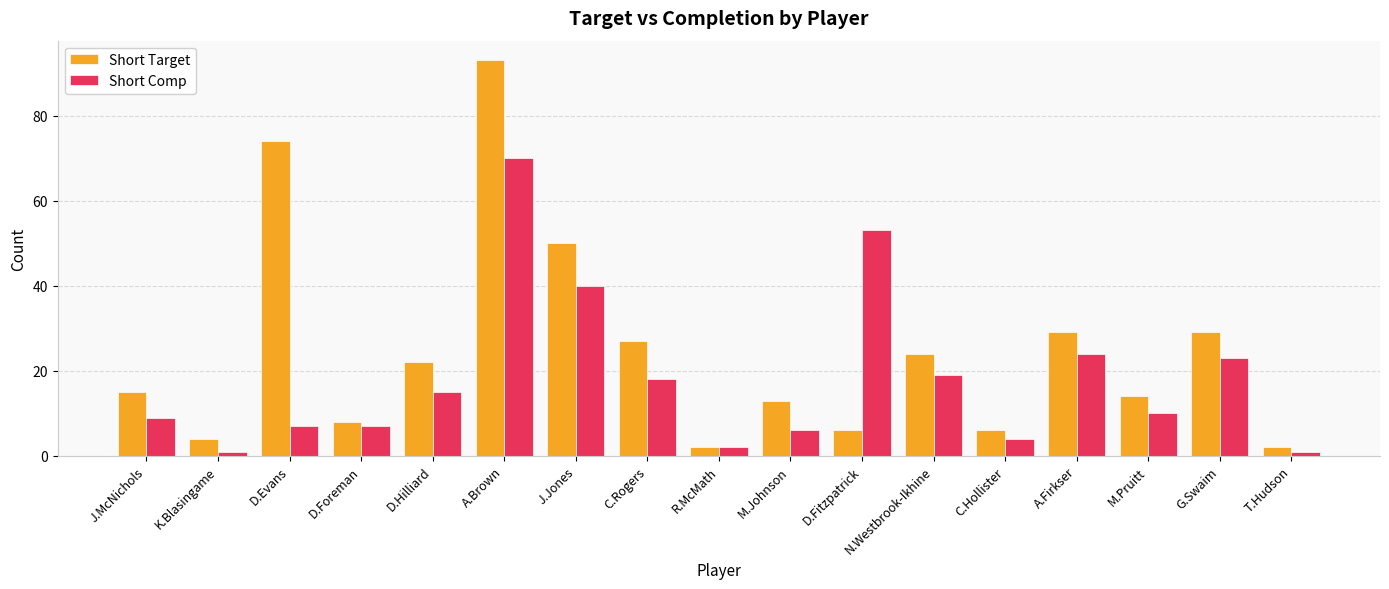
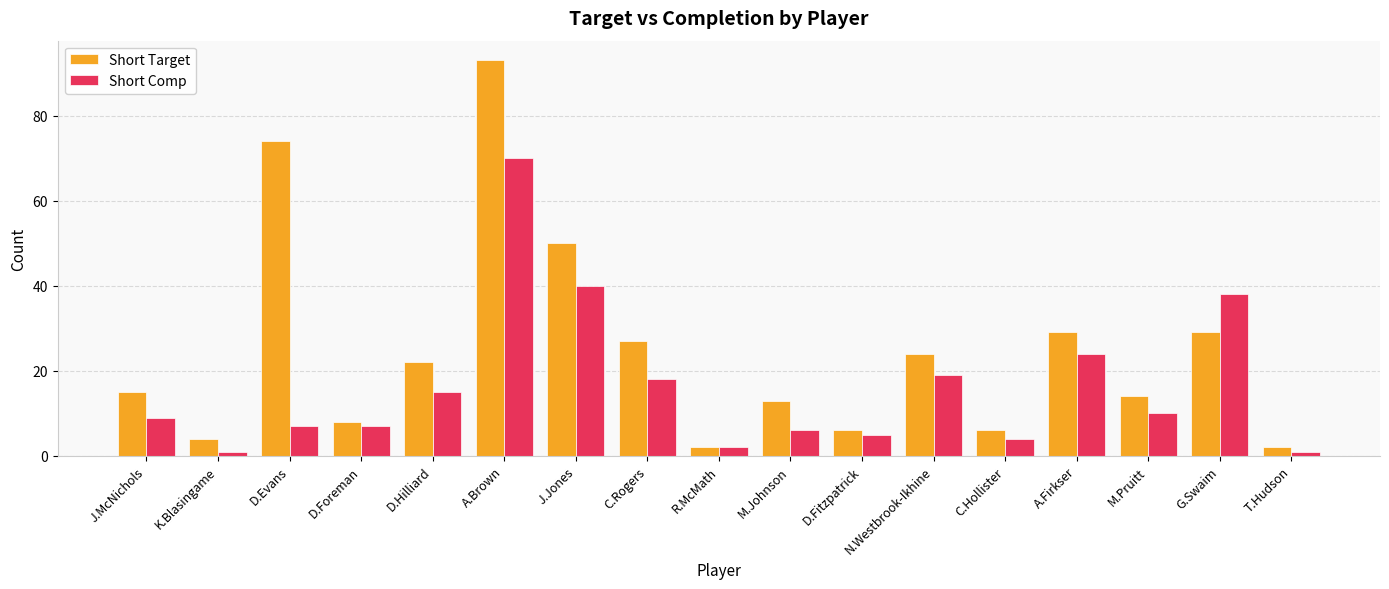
Short Comp, D.Fitzpatrick: 53 -> 5
Short Comp, G.Swaim: 23 -> 38
